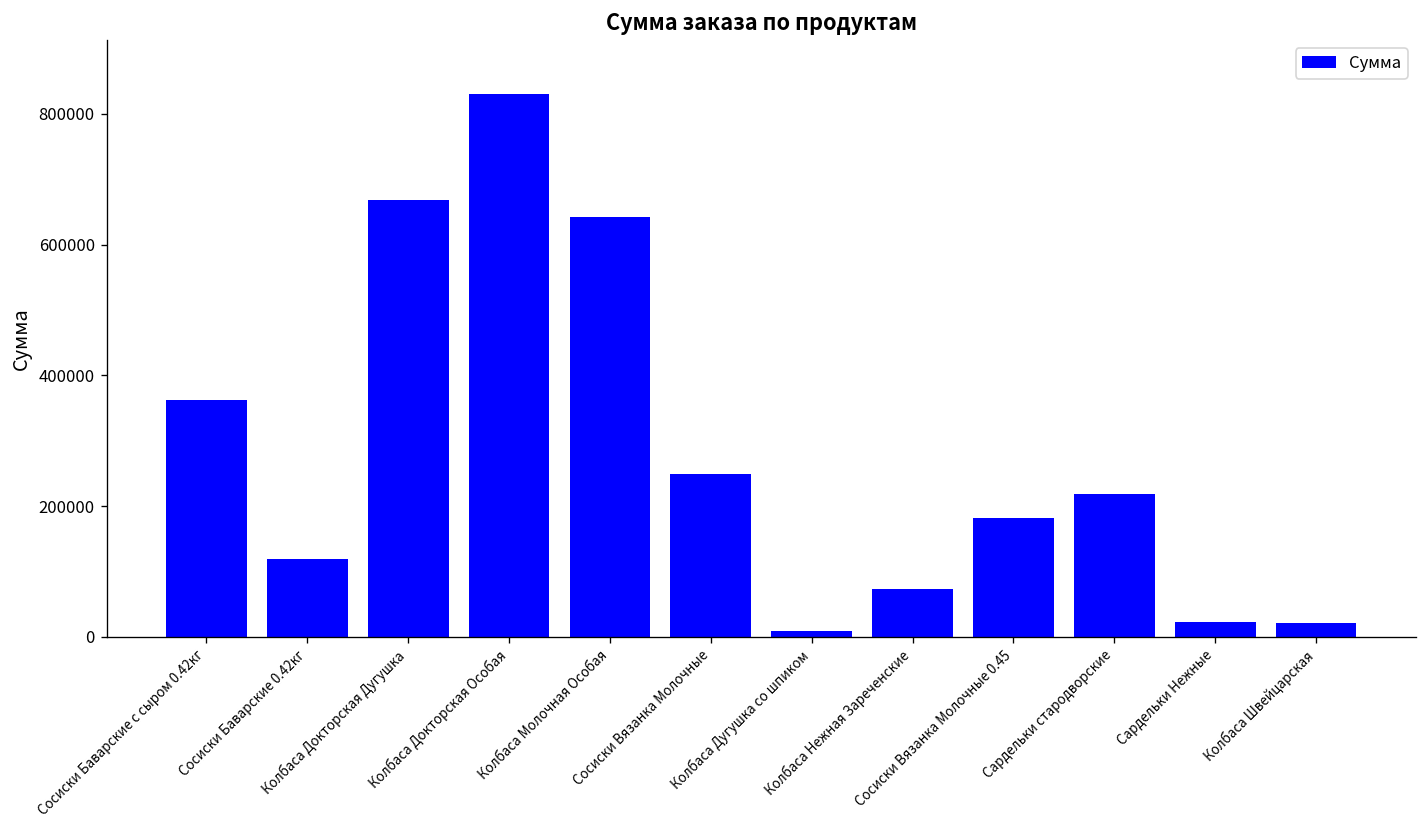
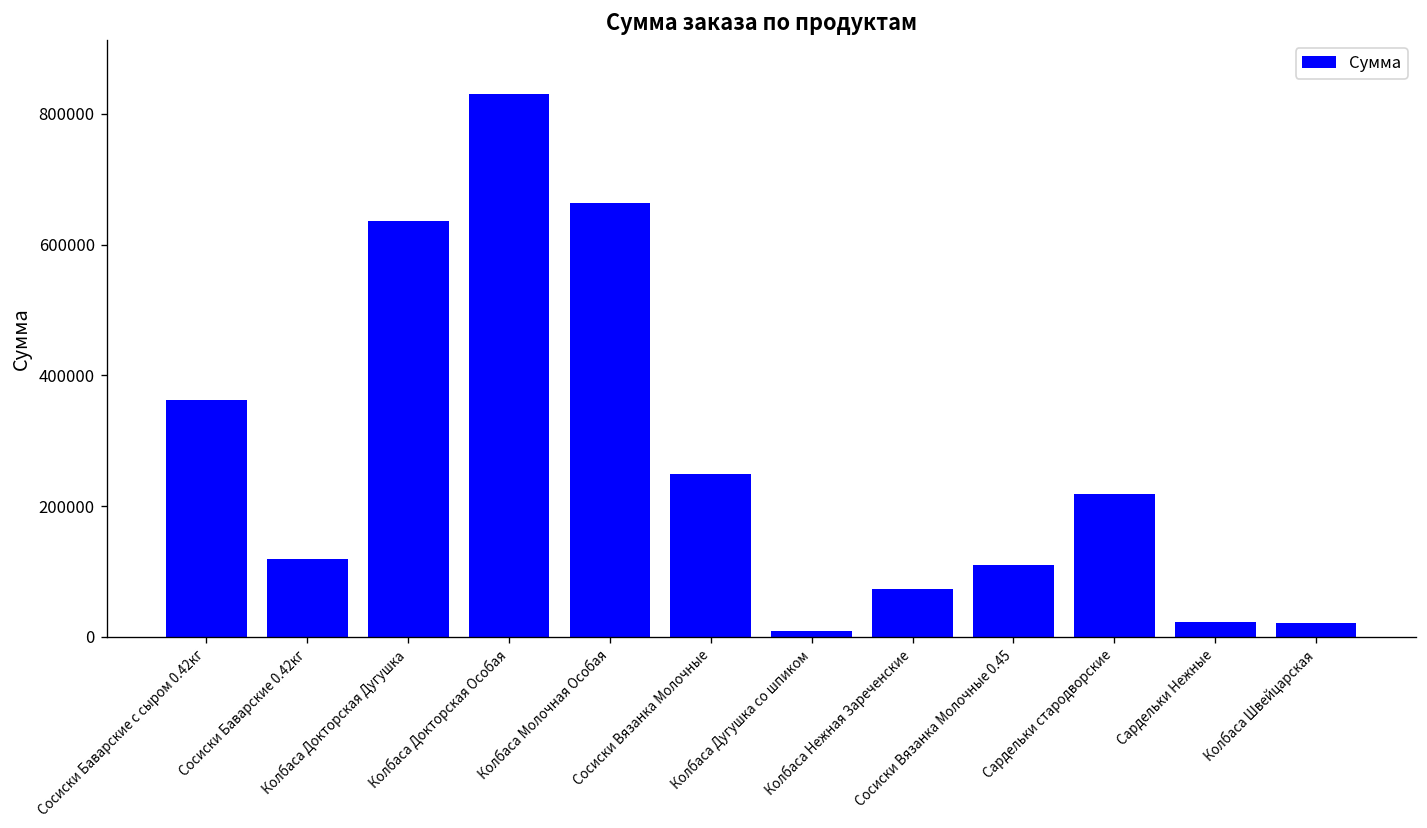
Колбаса Докторская Дугушка: 670000 -> 640000
Колбаса Молочная Особая: 640000 -> 660000
Сосиски Вязанка Молочные 0.45: 180000 -> 110000
